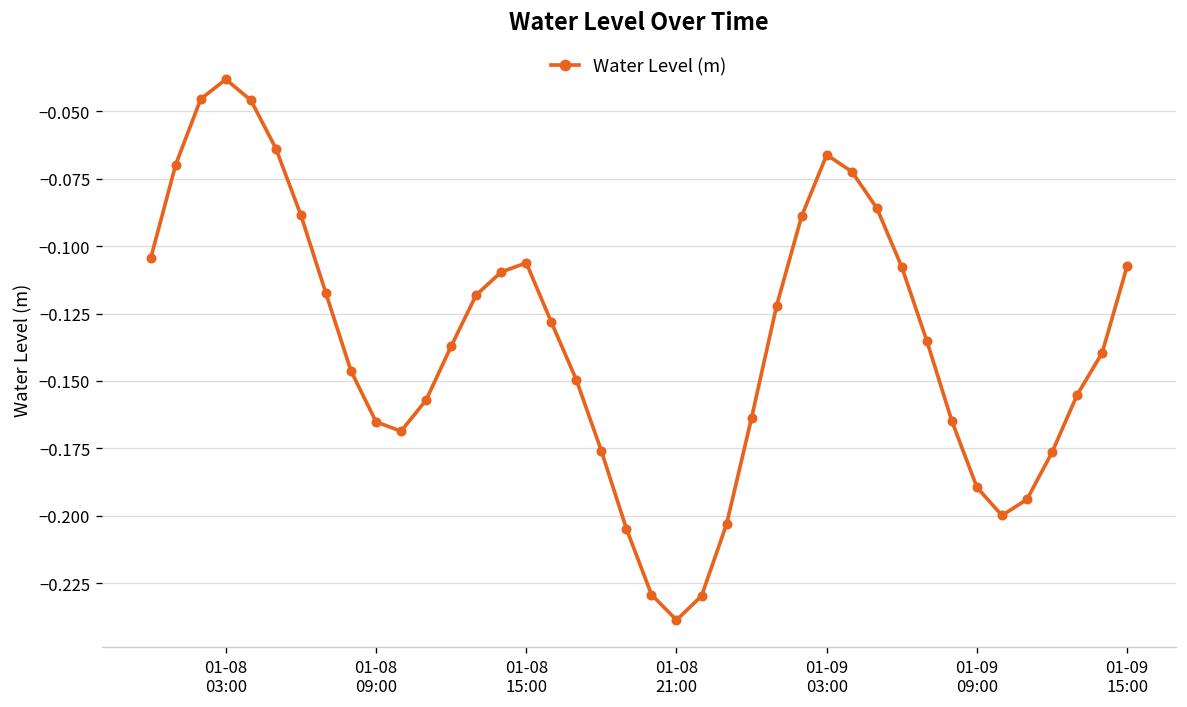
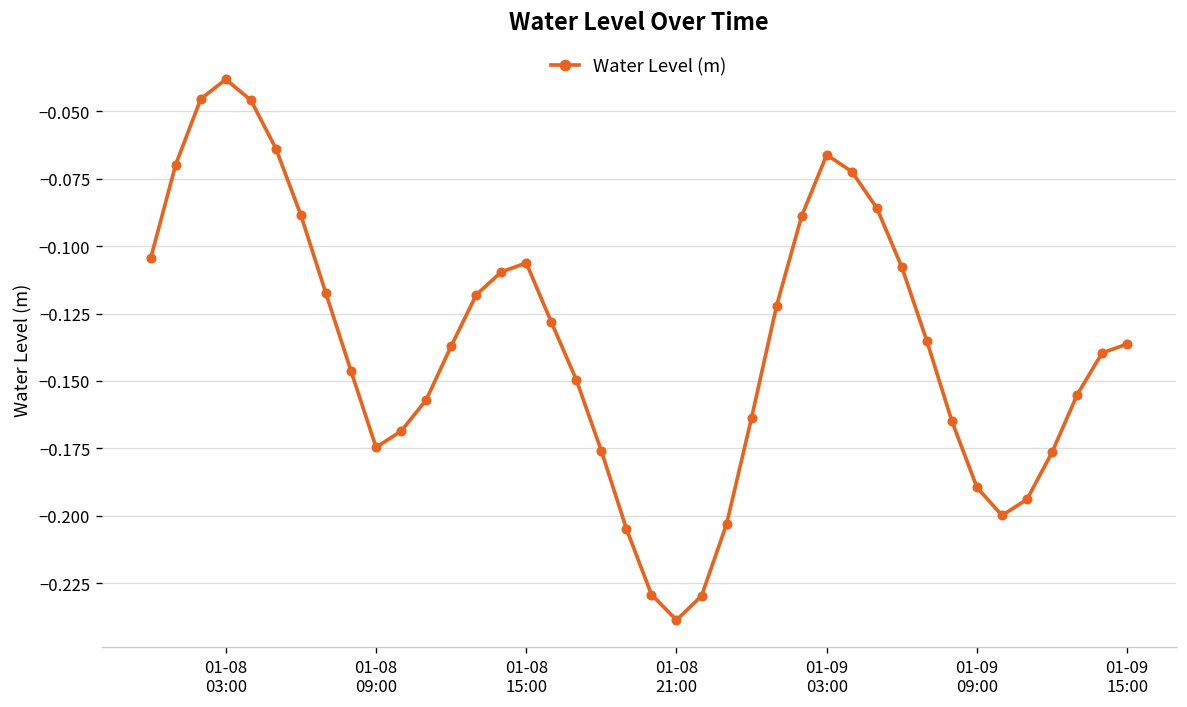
01-08 09:00: -0.165 -> -0.175
01-09 15:00: -0.107 -> -0.136
